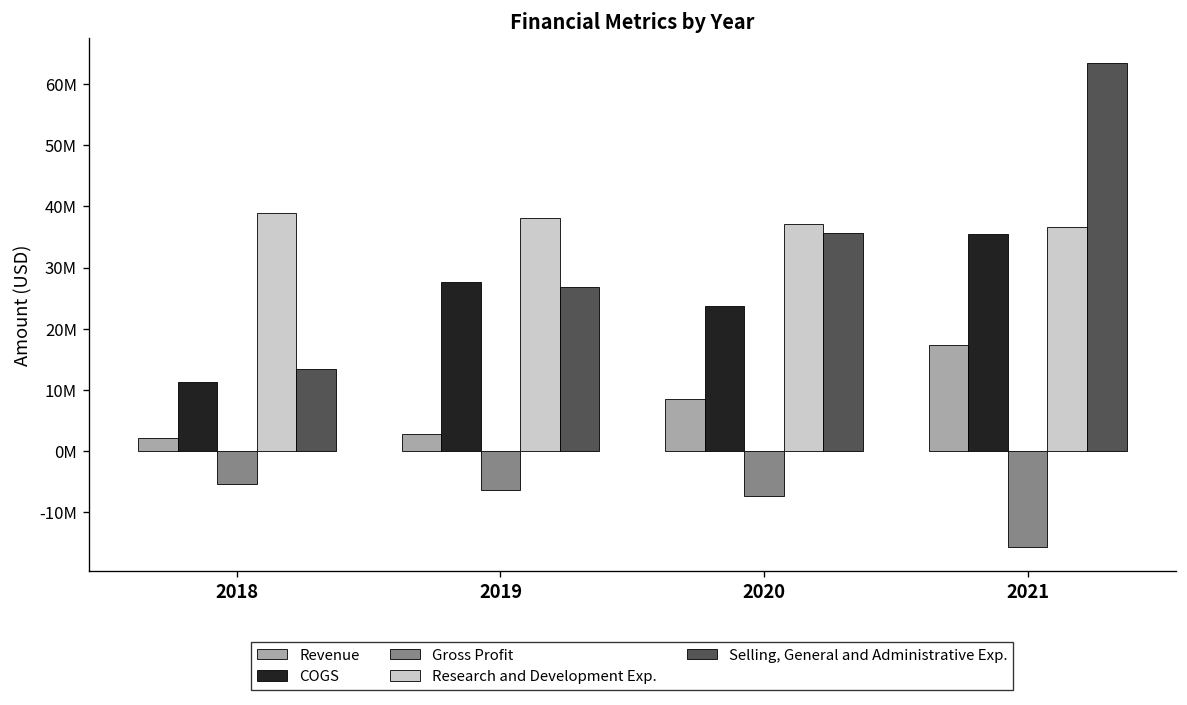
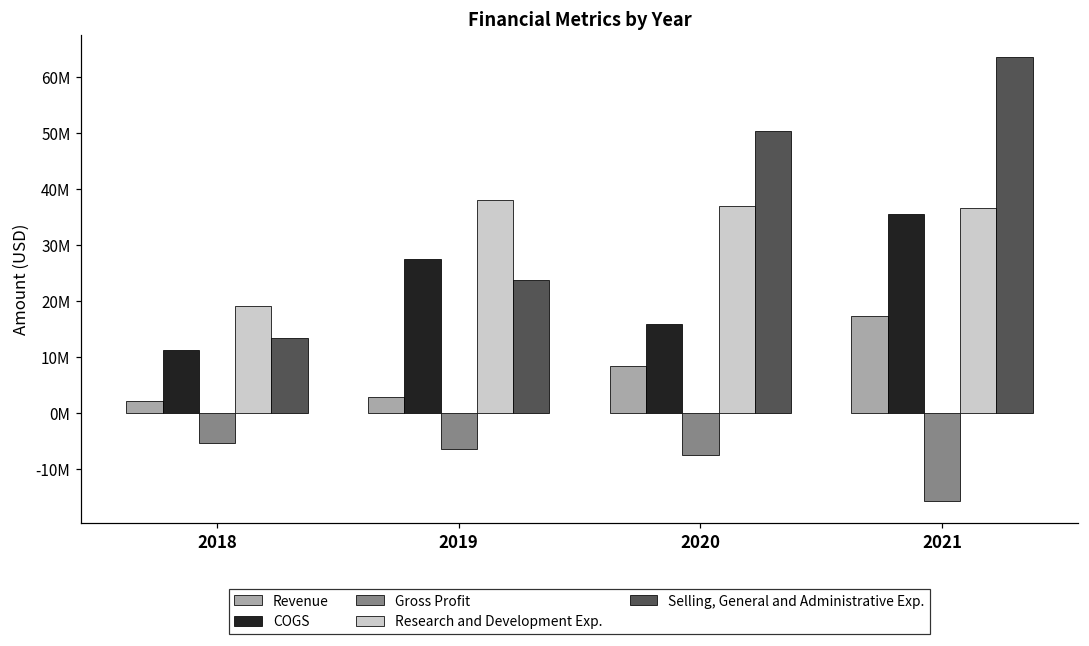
Research and Development Exp., 2018: 39000000 -> 19000000
Selling, General and Administrative Exp., 2019: 27000000 -> 24000000
COGS, 2020: 24000000 -> 16000000
Selling, General and Administrative Exp., 2020: 36000000 -> 50000000
